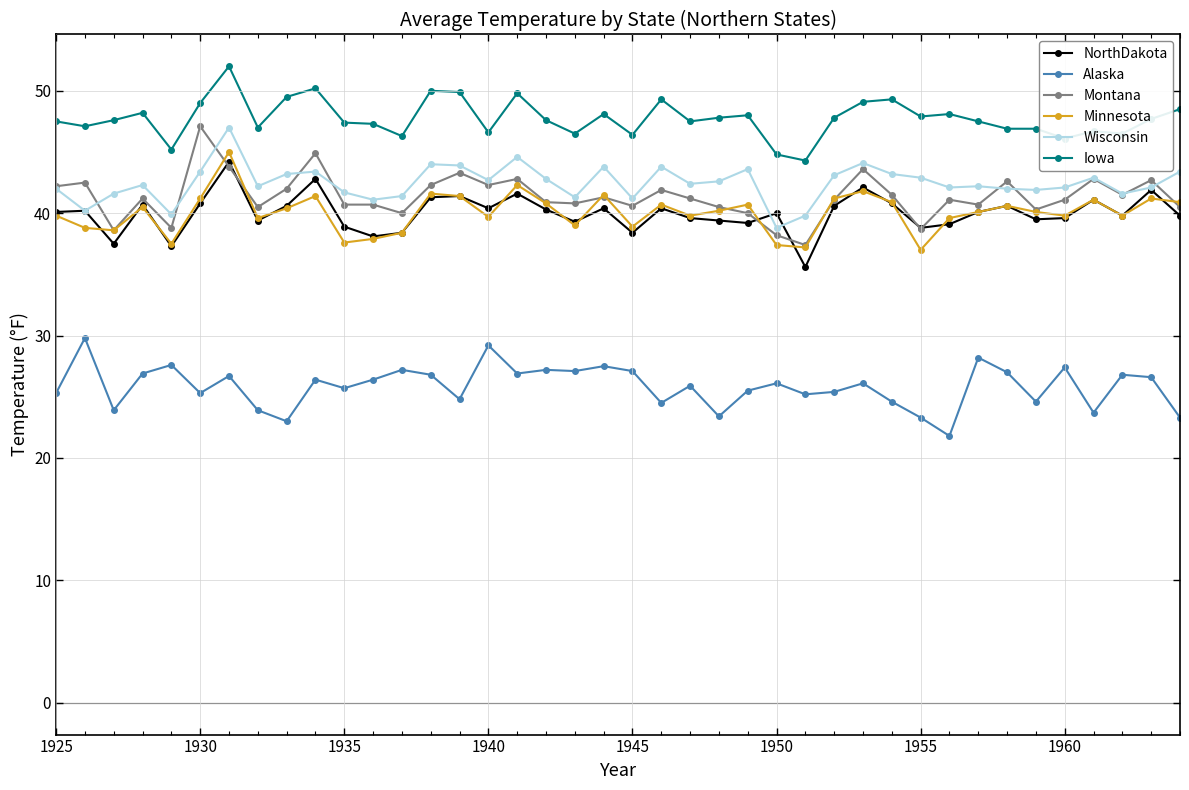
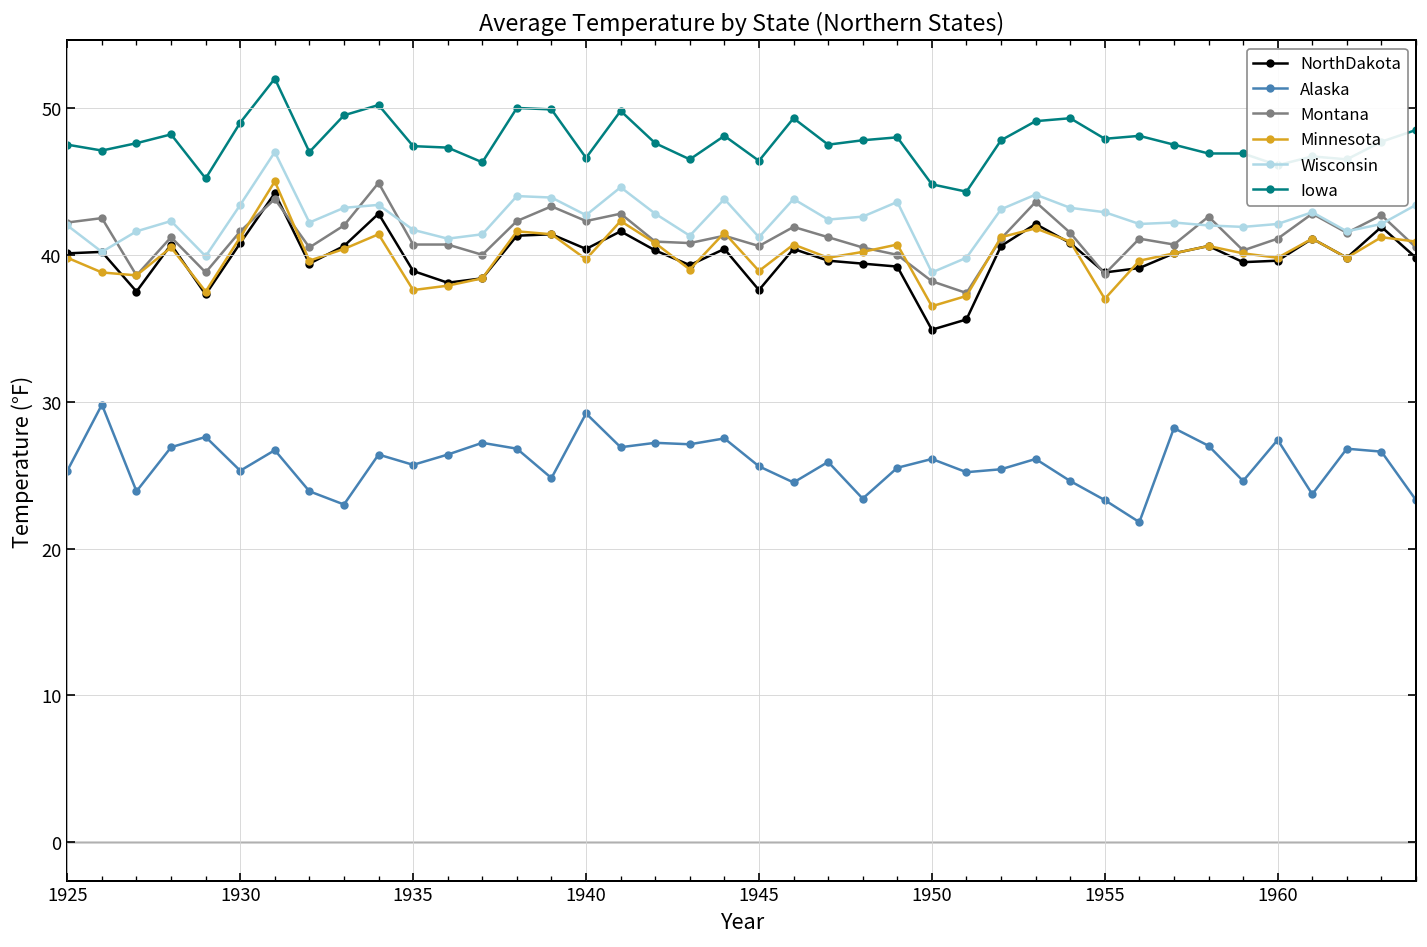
Montana, 1930: 47.1 -> 41.6
NorthDakota, 1945: 38.4 -> 37.6
Alaska, 1945: 27.1 -> 25.6
NorthDakota, 1950: 40.0 -> 34.9
Minnesota, 1950: 37.4 -> 36.5
